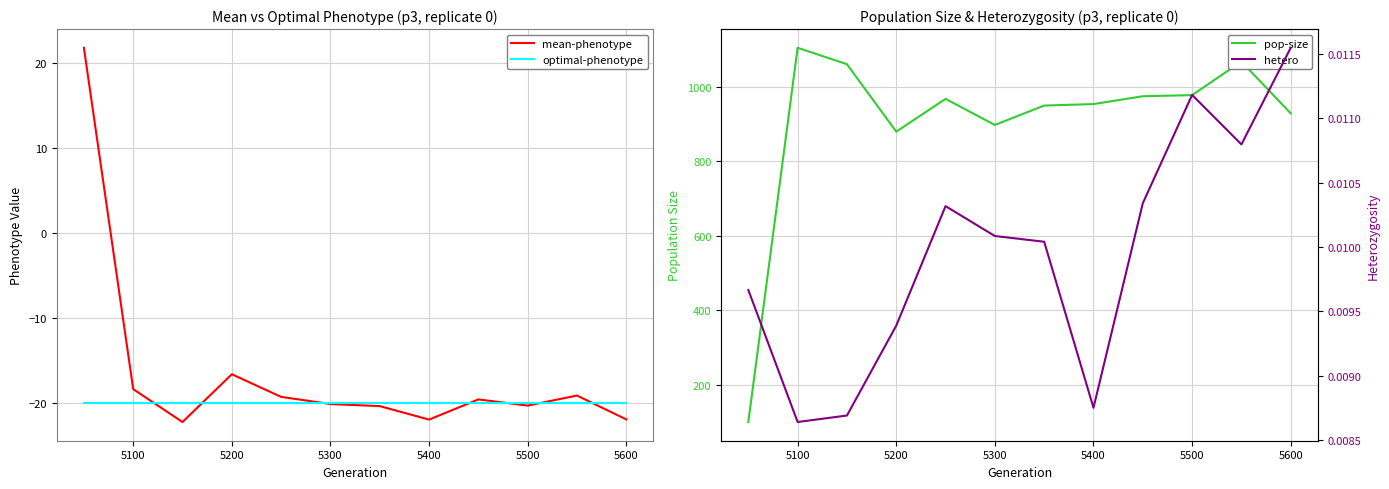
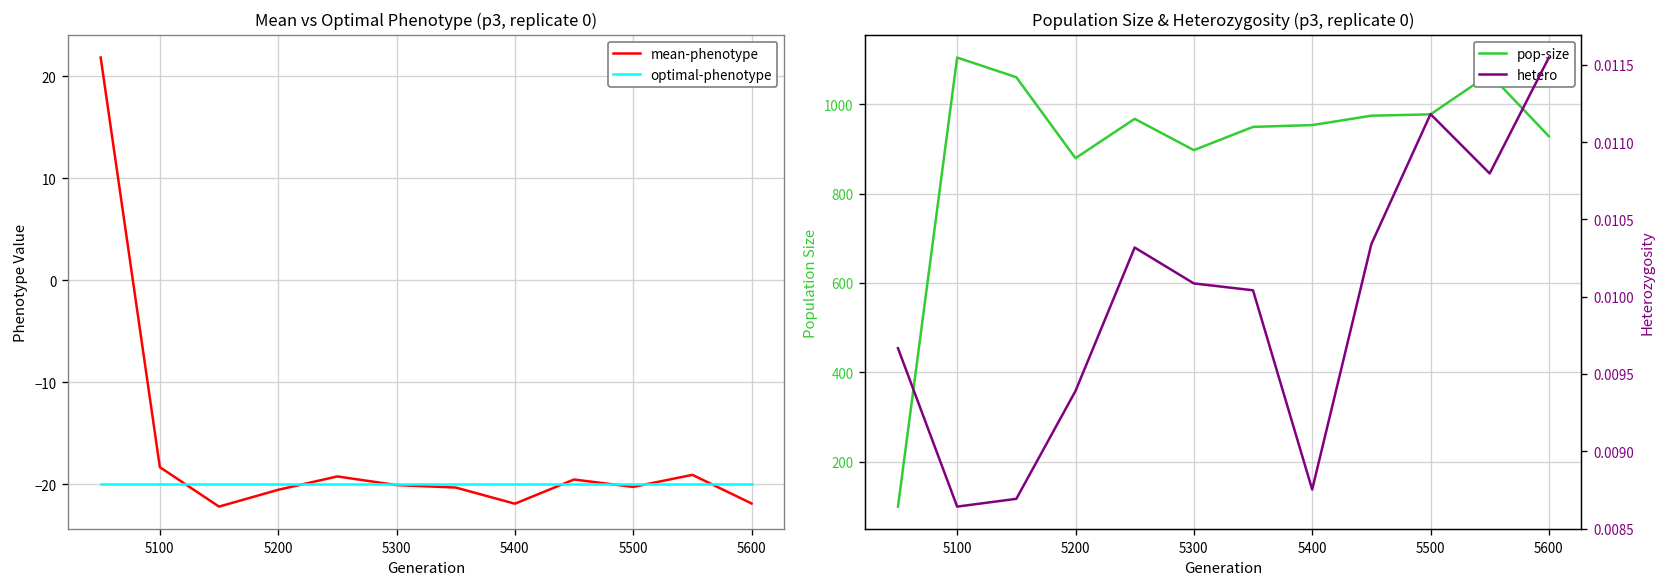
Mean vs Optimal Phenotype (p3, replicate 0), mean-phenotype, 5200: -17 -> -21
